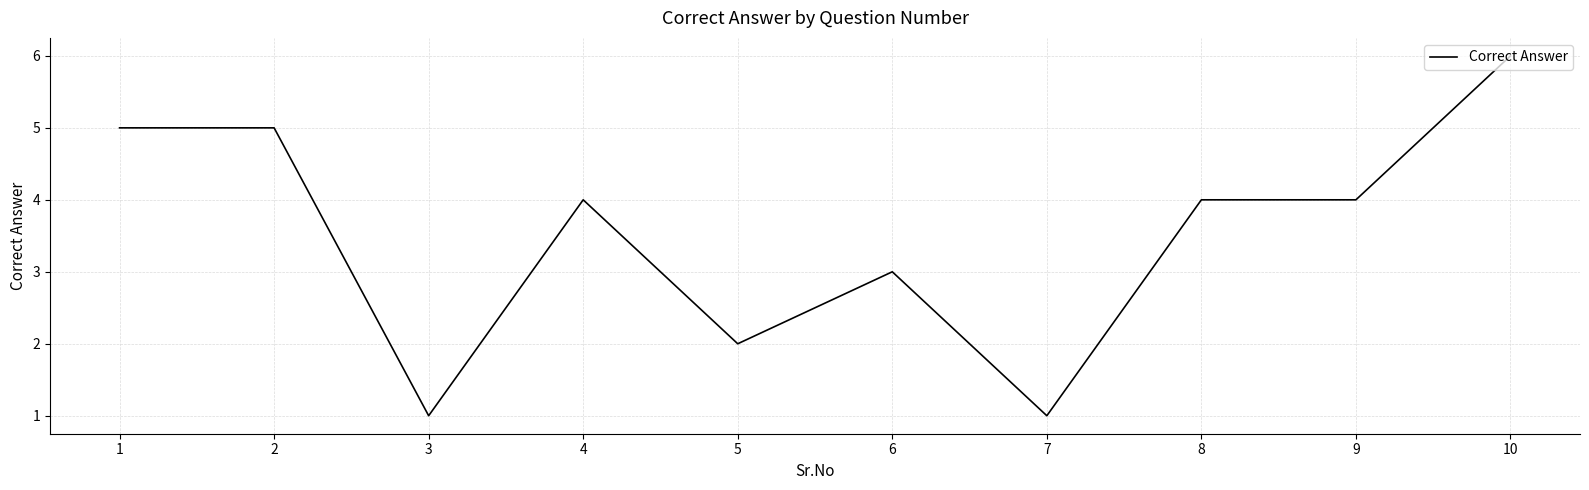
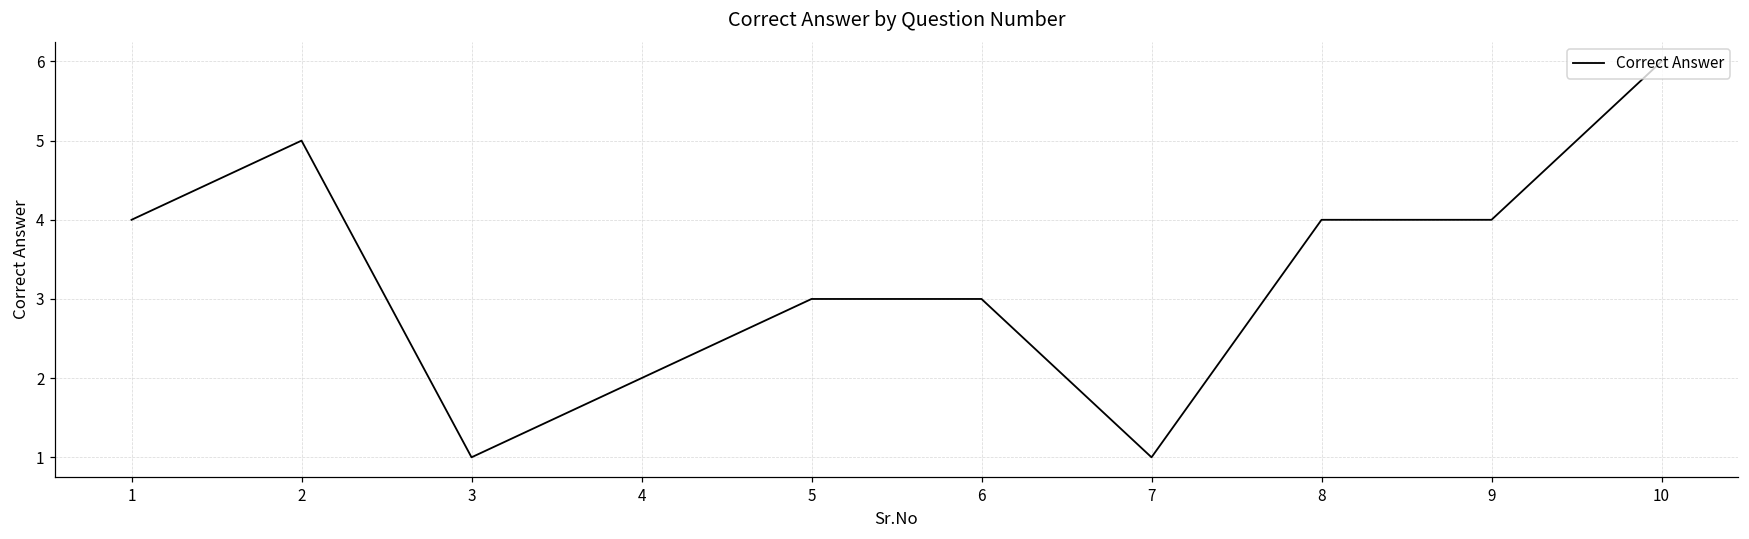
1: 5 -> 4
4: 4 -> 2
5: 2 -> 3
